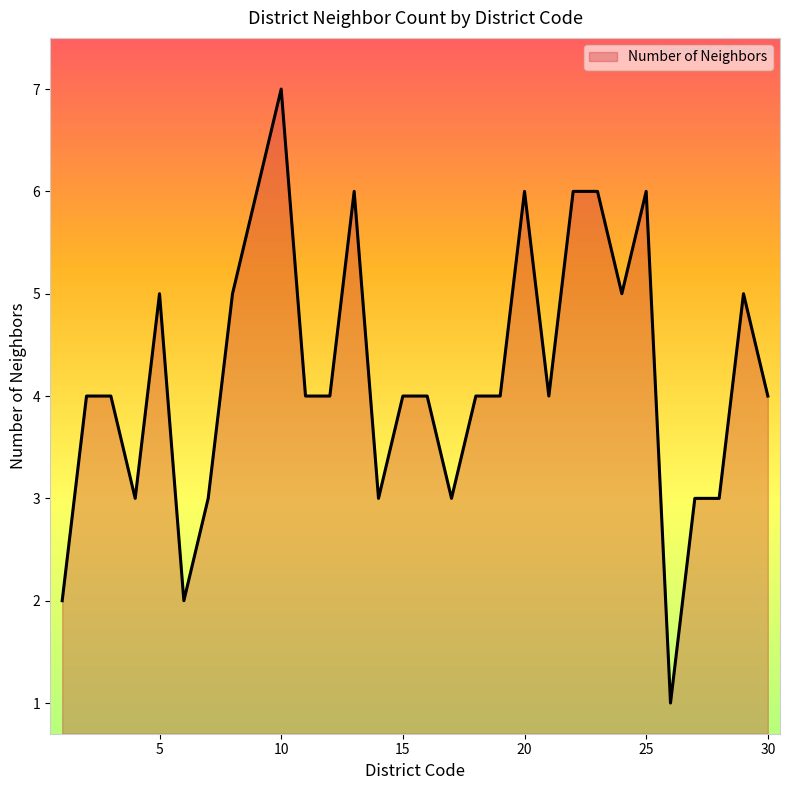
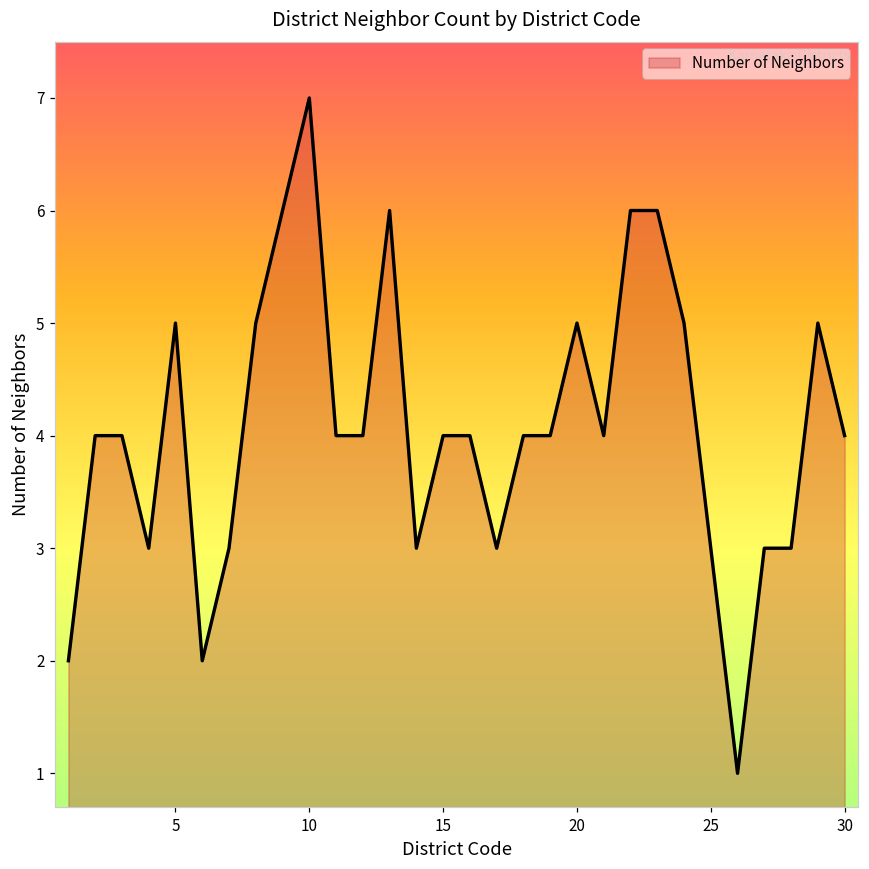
20: 6 -> 5
25: 6 -> 3
